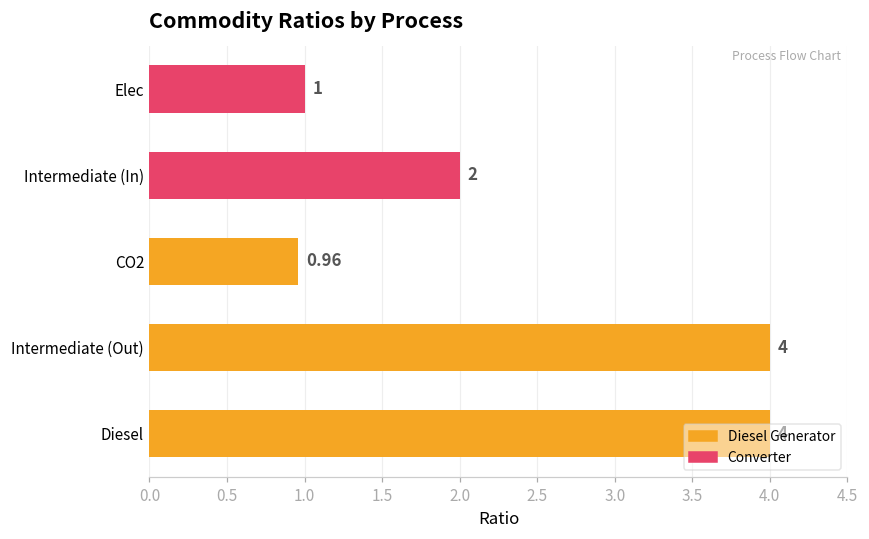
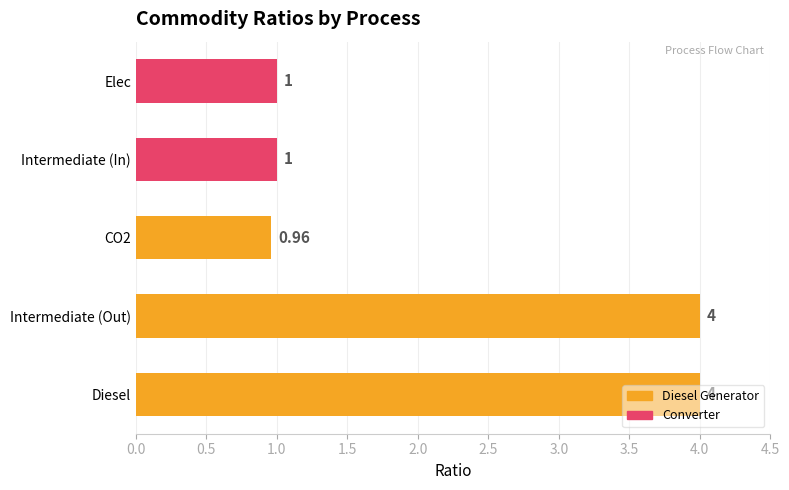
Intermediate (In): 2 -> 1
